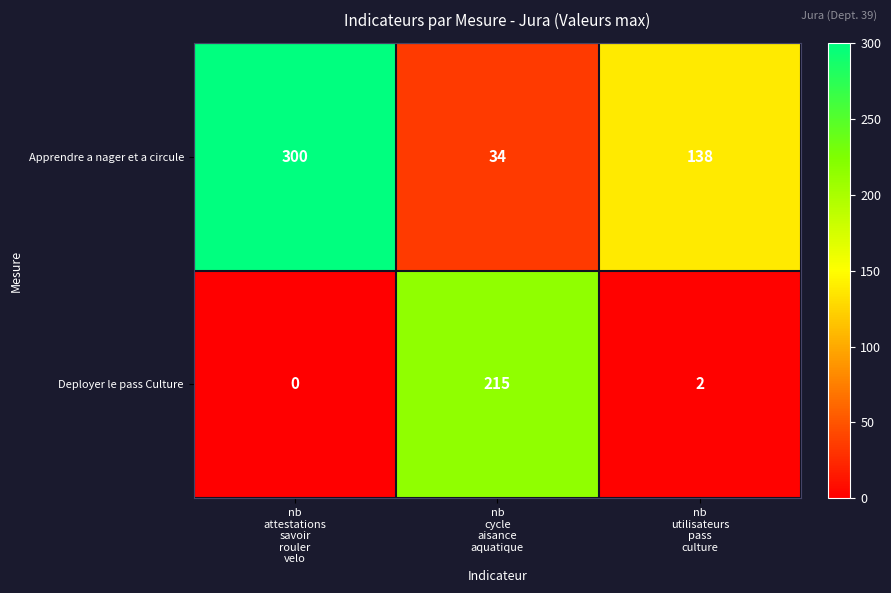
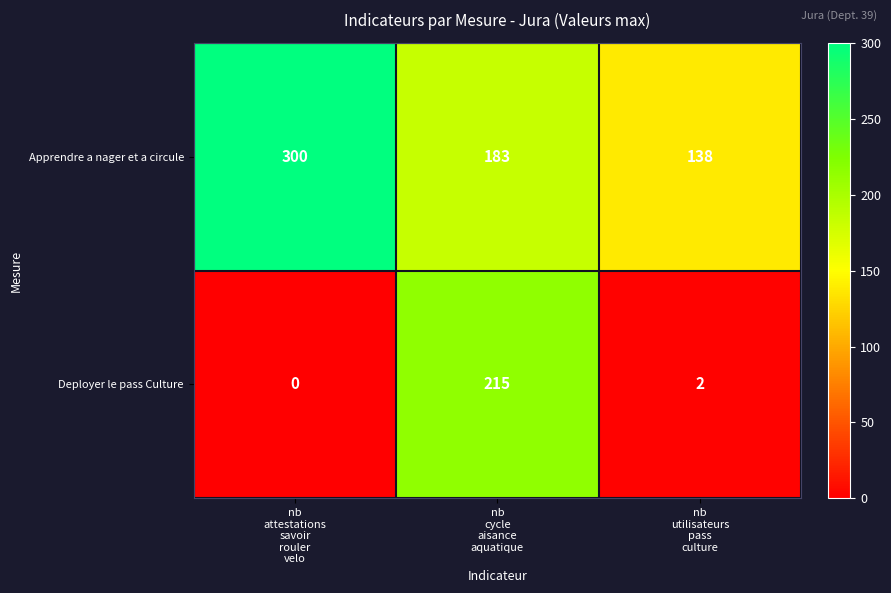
Apprendre a nager et a circule, nb cycle aisance aquatique: 34 -> 183
